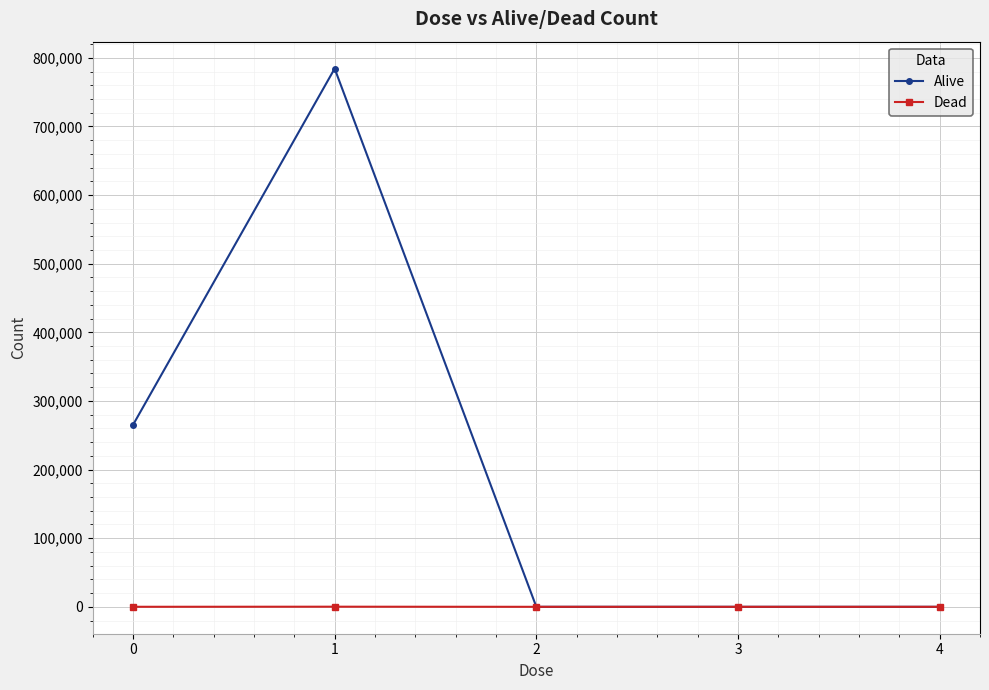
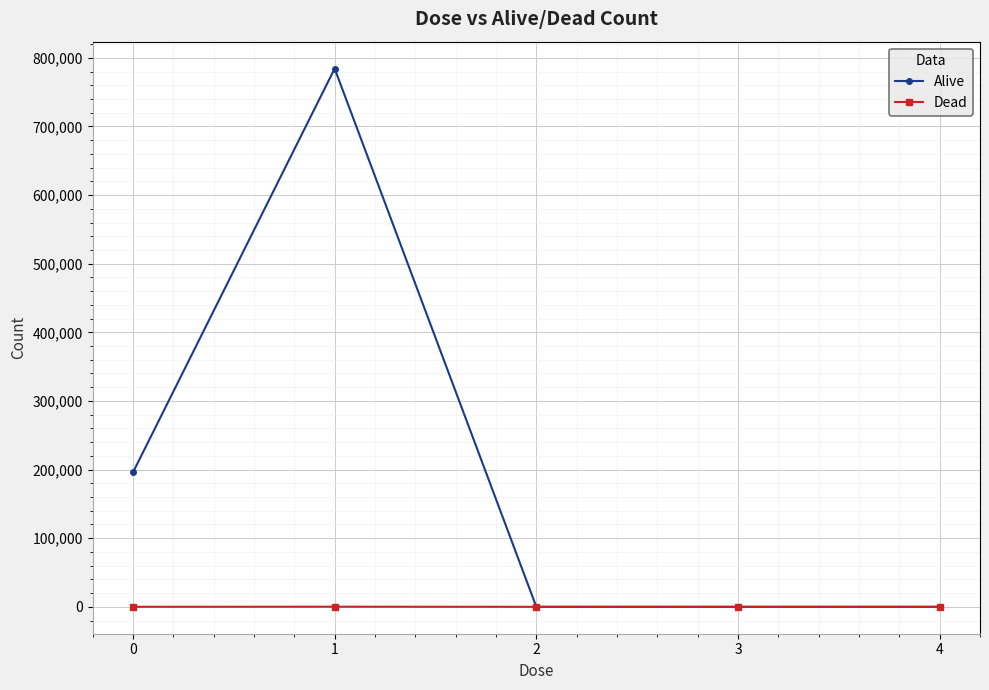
Alive, 0: 270,000 -> 200,000
